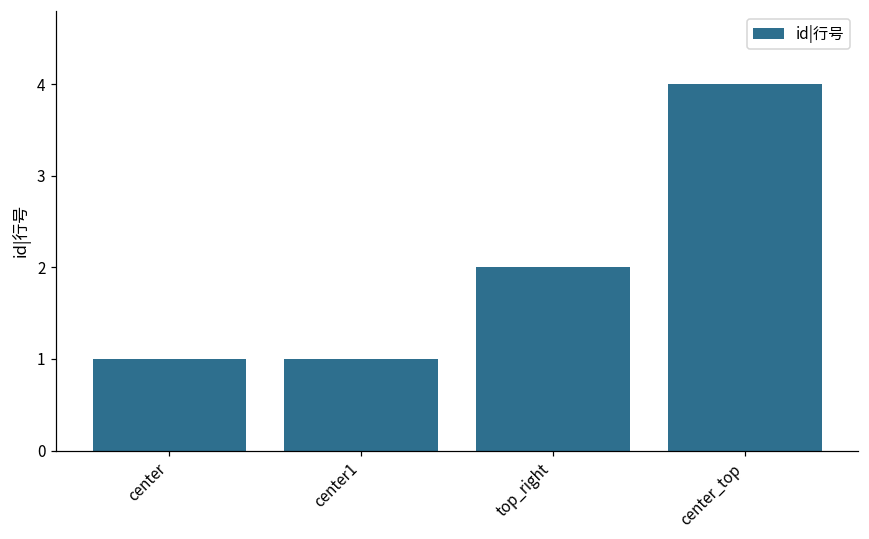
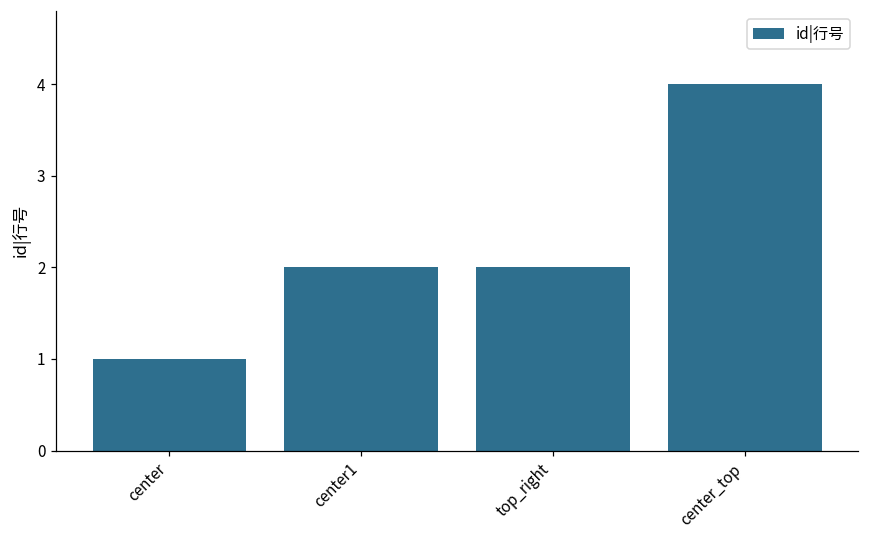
center1: 1 -> 2
